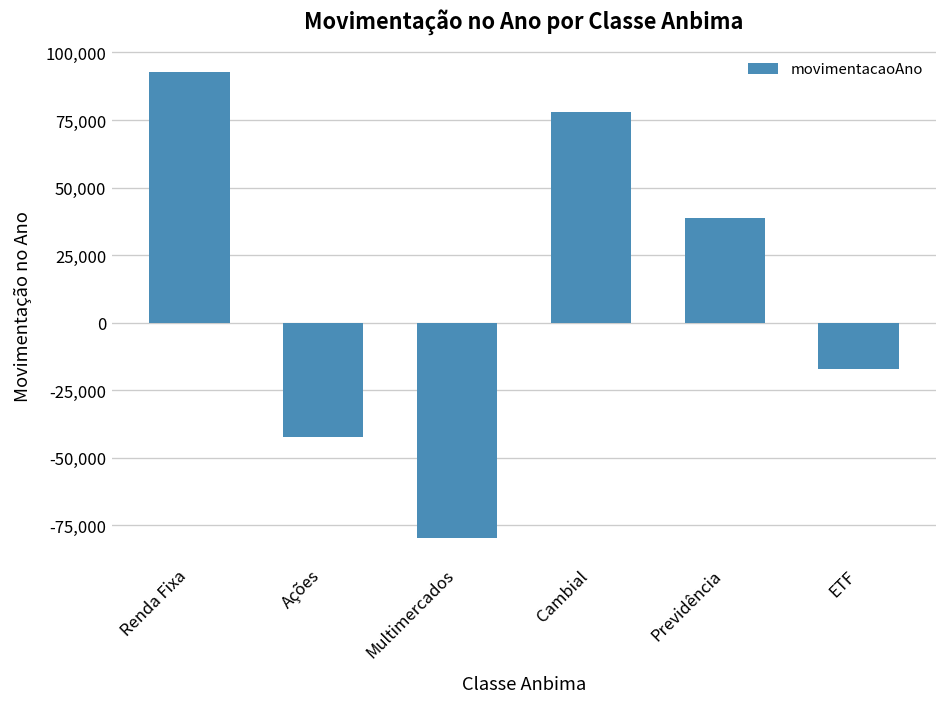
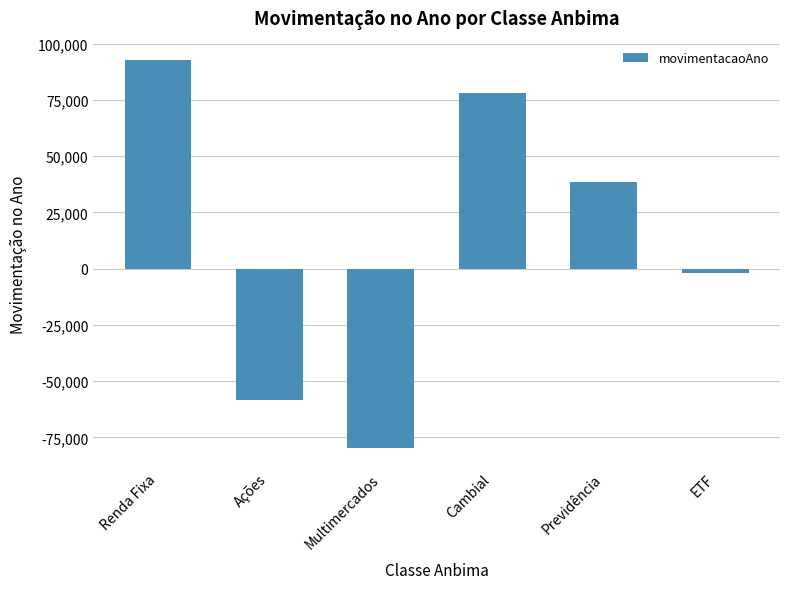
Ações: -43,000 -> -58,000
ETF: -17,000 -> -2,000
